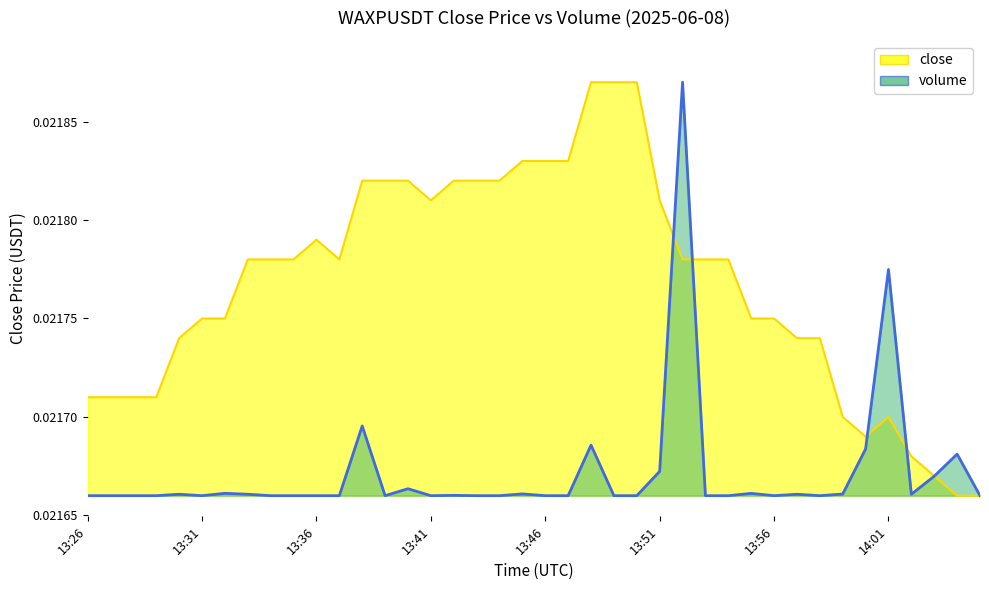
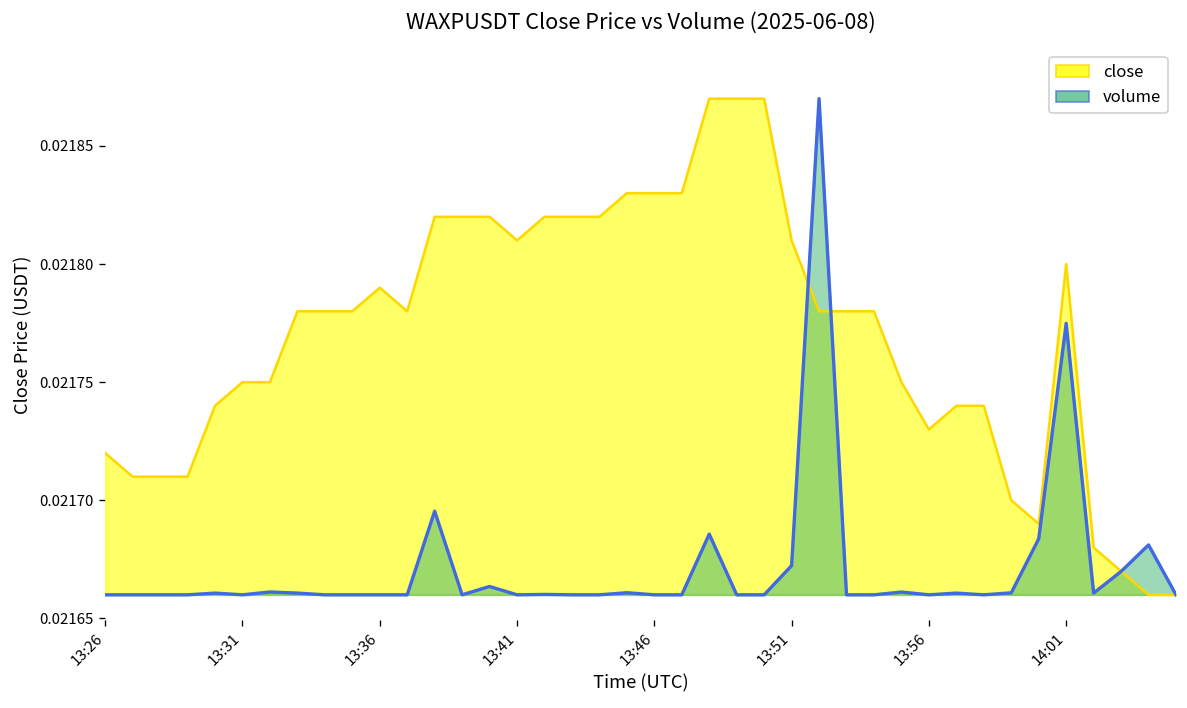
close, 13:26: 0.02171 -> 0.02172
close, 13:56: 0.02175 -> 0.02173
close, 14:01: 0.0217 -> 0.0218
